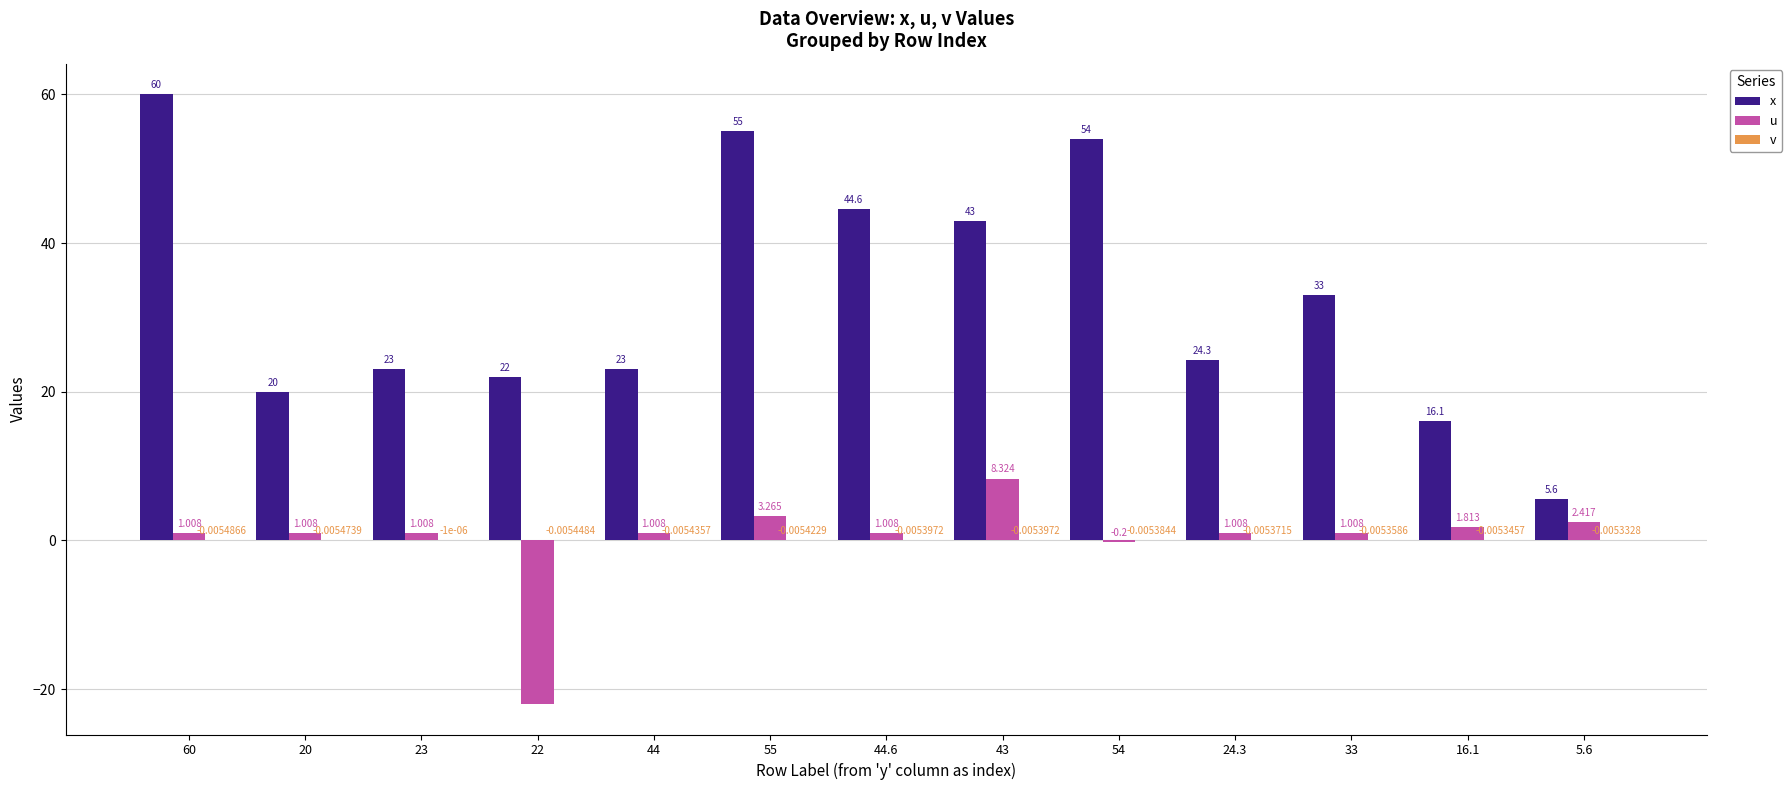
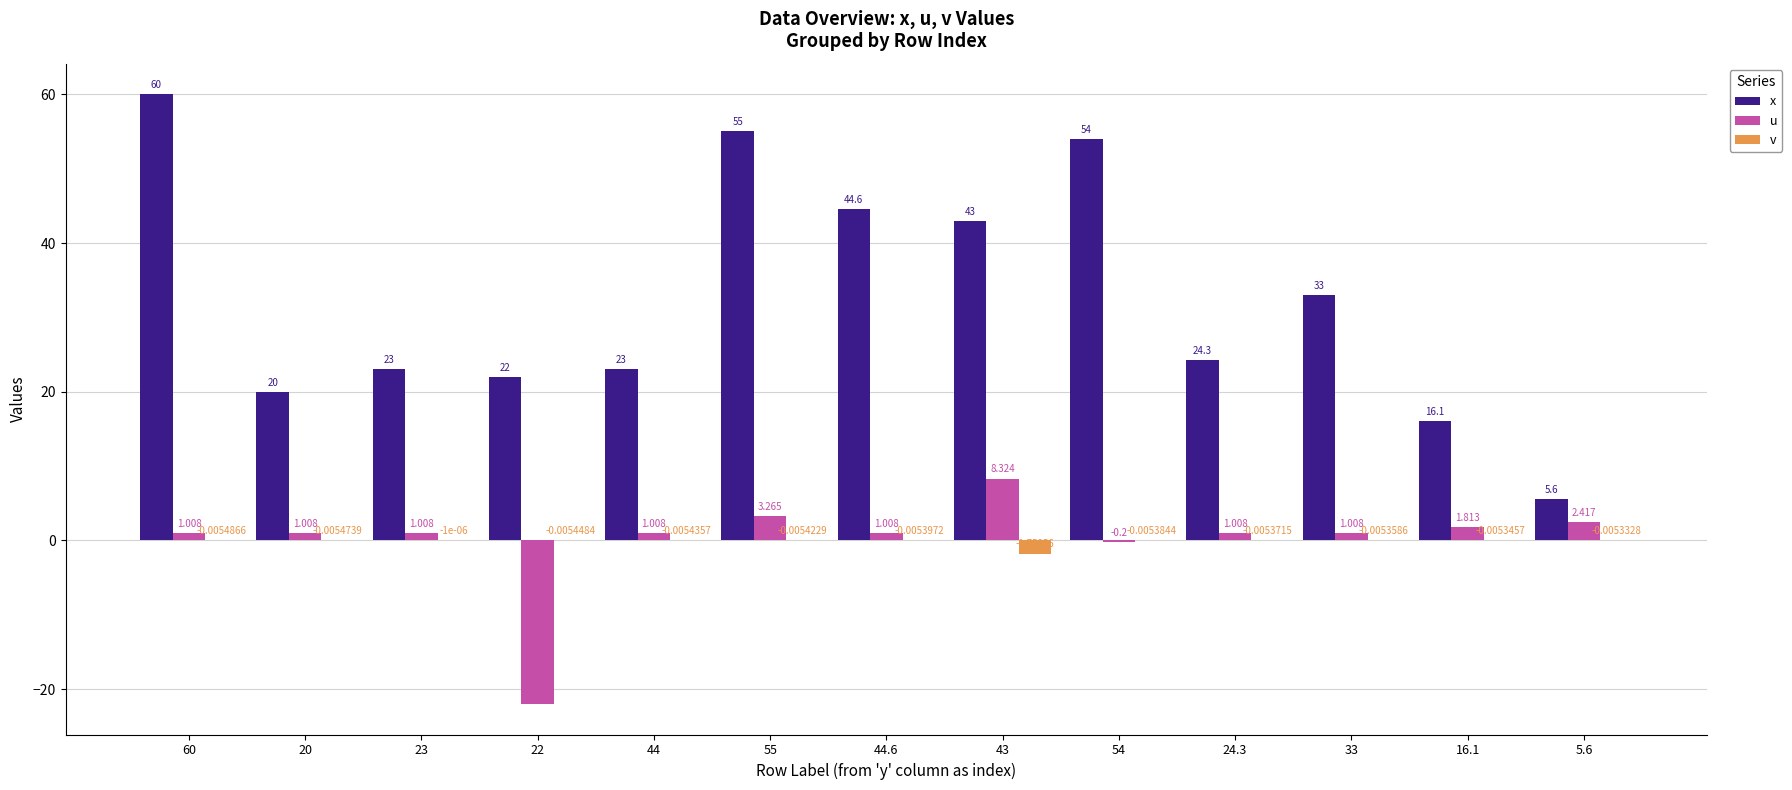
v, 43: 0 -> -2
